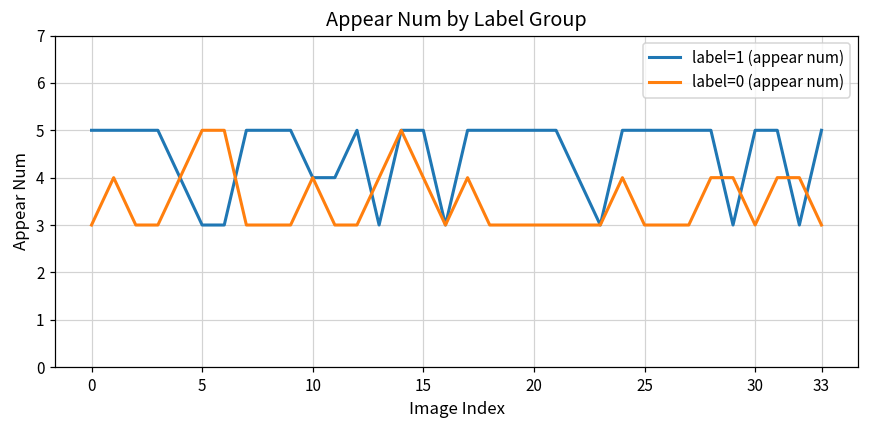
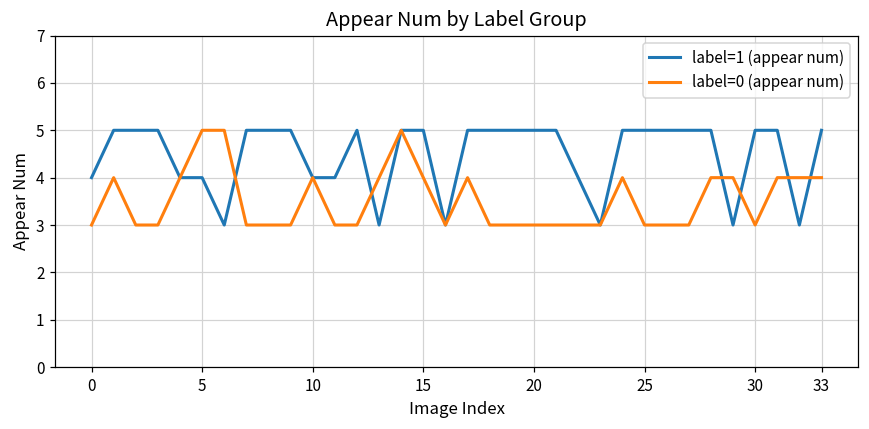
label=1 (appear num), 0: 5 -> 4
label=1 (appear num), 5: 3 -> 4
label=0 (appear num), 33: 3 -> 4
